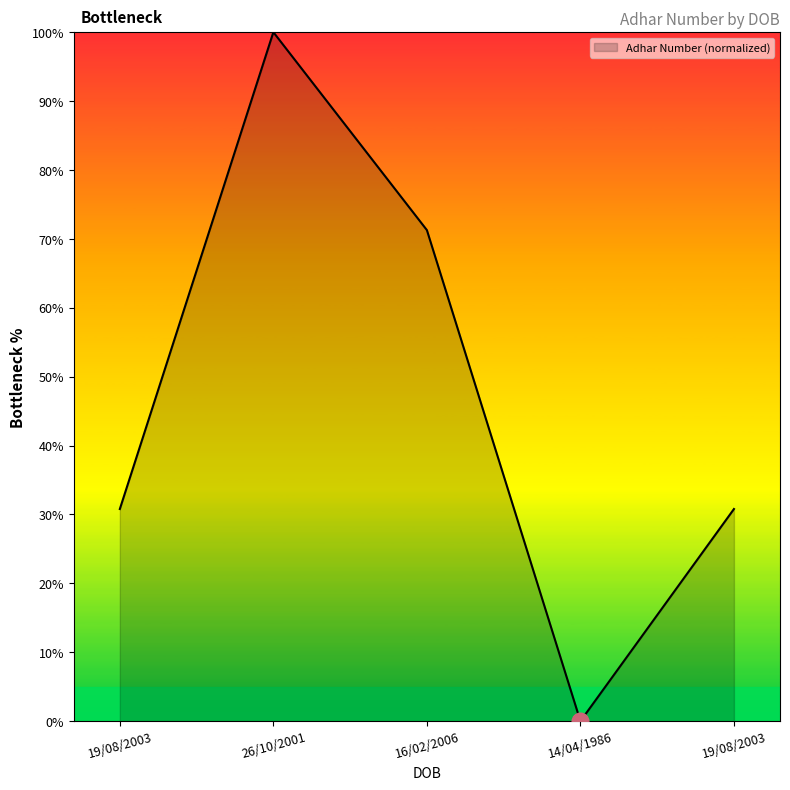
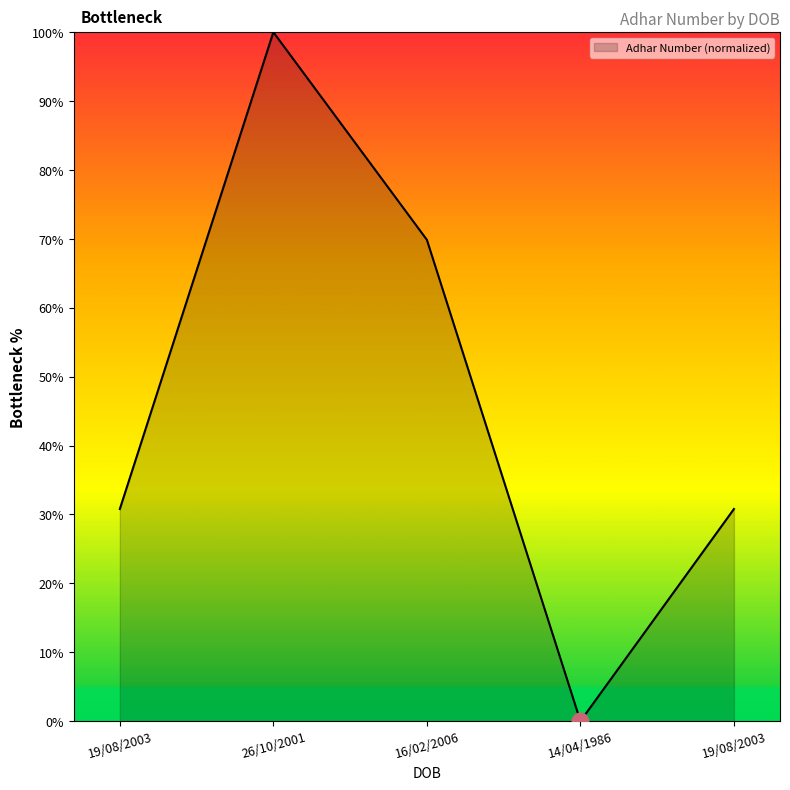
Adhar Number (normalized), 16/02/2006: 71% -> 70%
